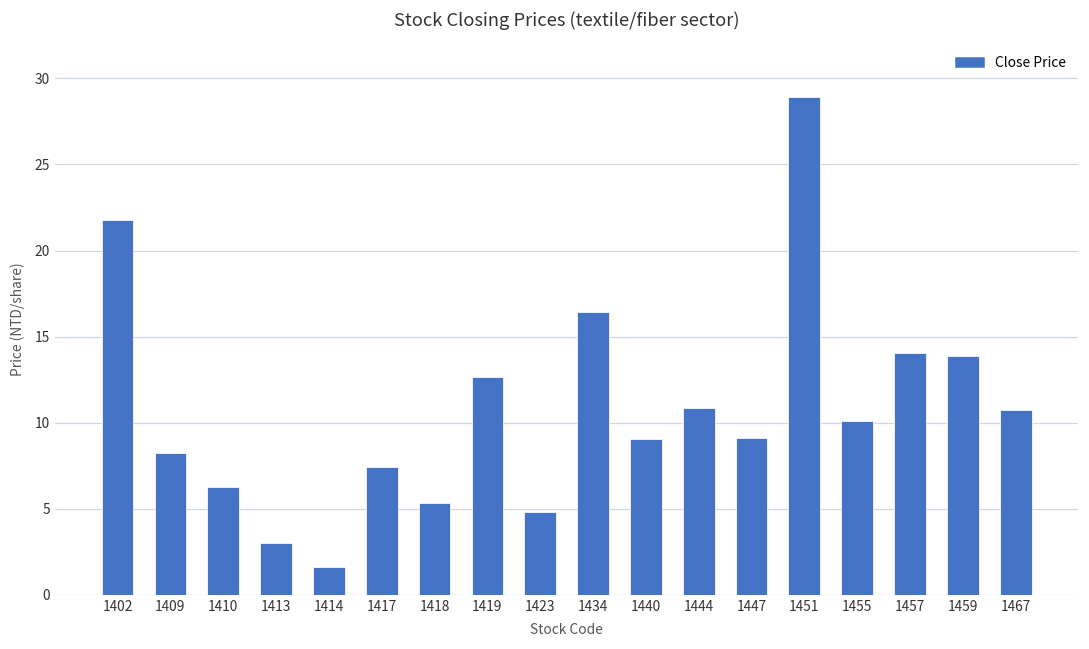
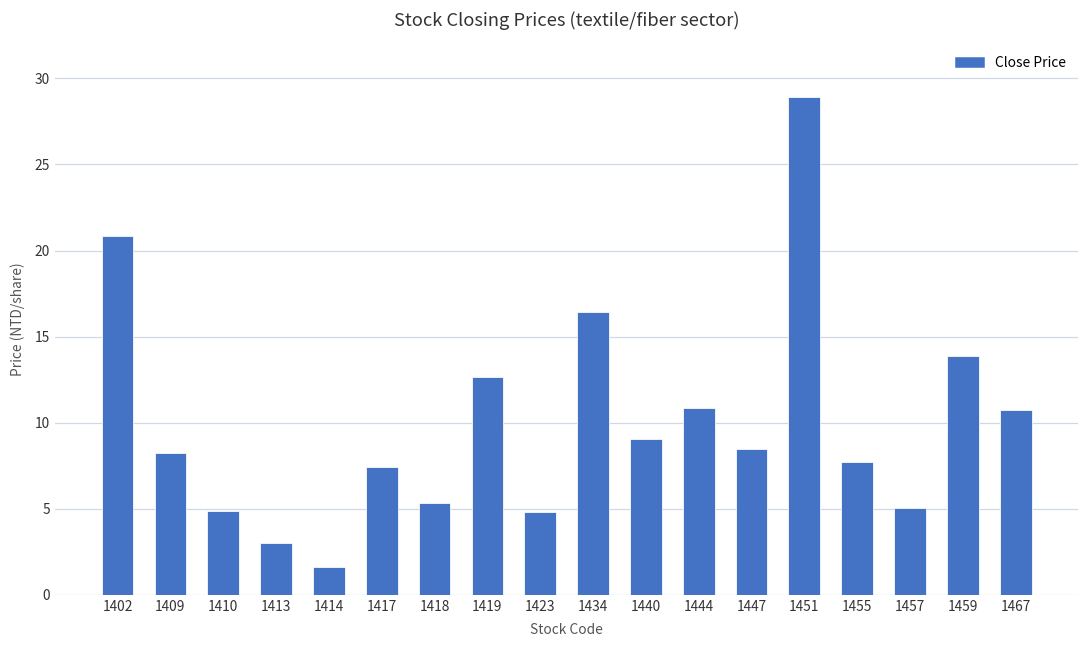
1402: 21.8 -> 20.9
1410: 6.3 -> 4.9
1447: 9.1 -> 8.5
1455: 10.1 -> 7.7
1457: 14.1 -> 5.1
